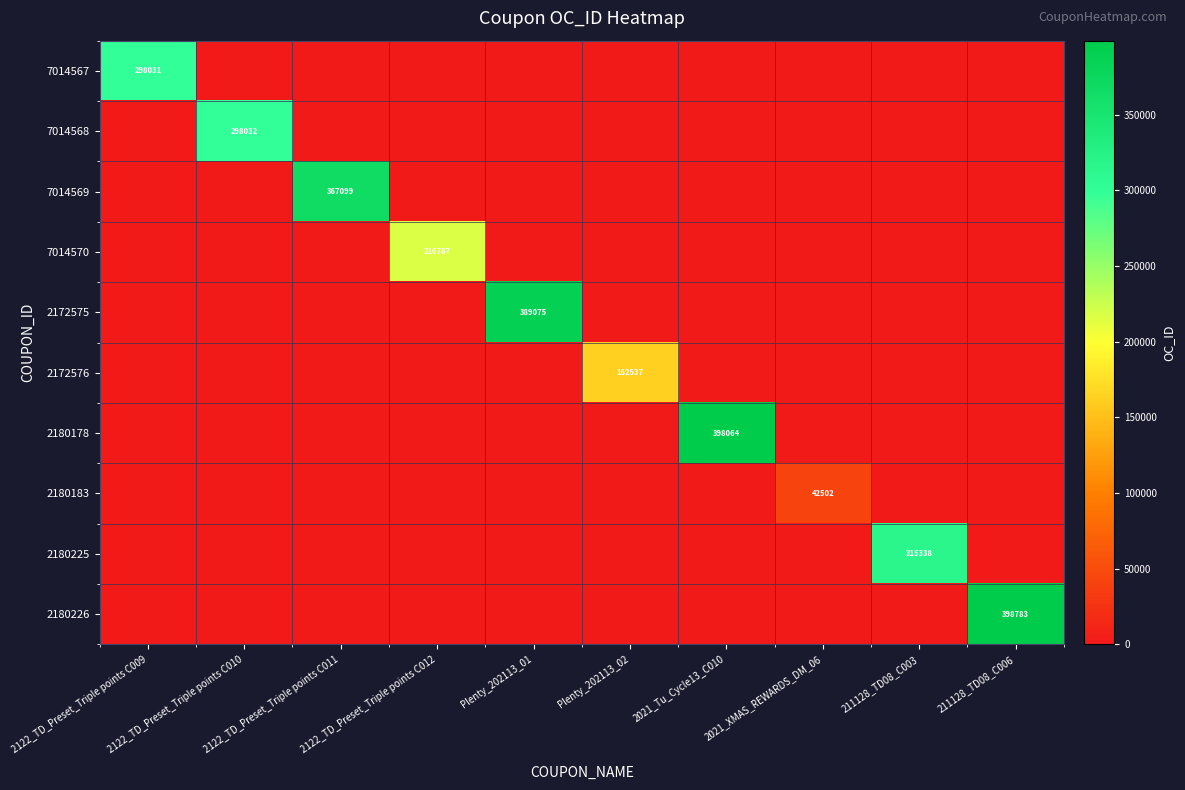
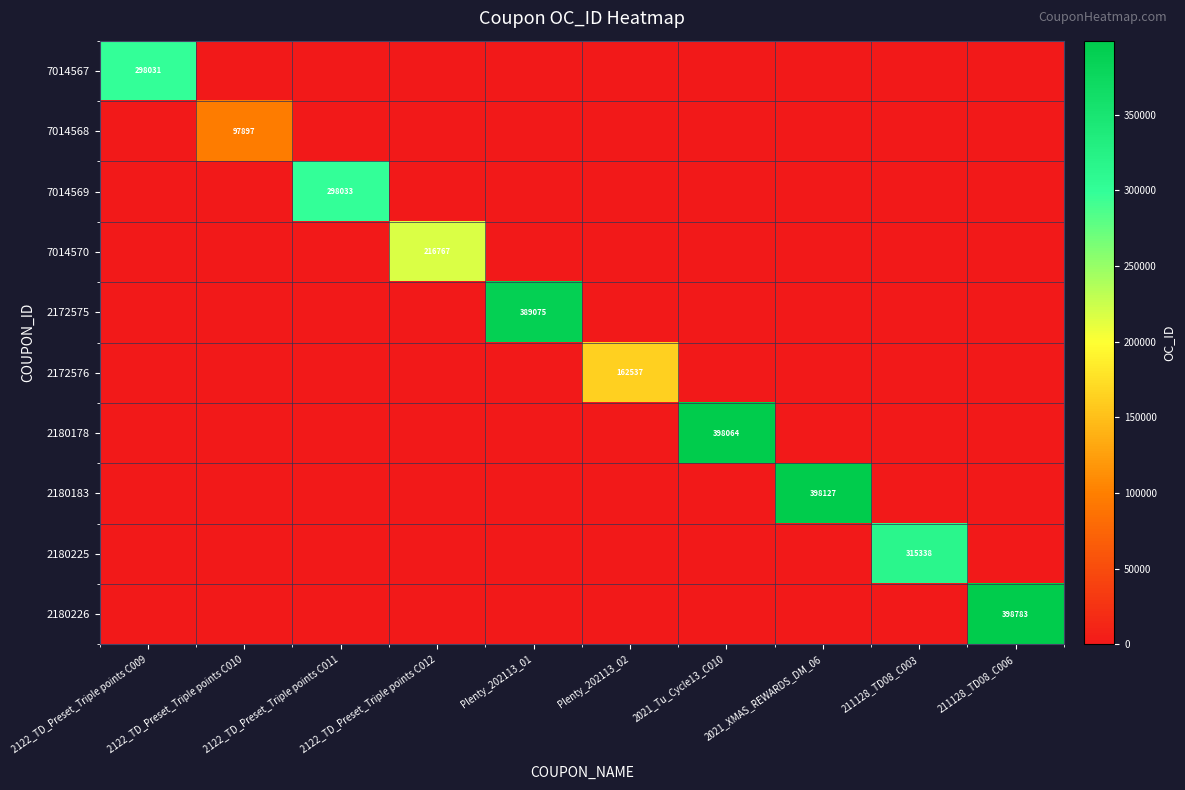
7014568, 2122_TD_Preset_Triple points C010: 298032 -> 97897
7014569, 2122_TD_Preset_Triple points C011: 367099 -> 298033
2180183, 2021_XMAS_REWARDS_DM_06: 42502 -> 398127
